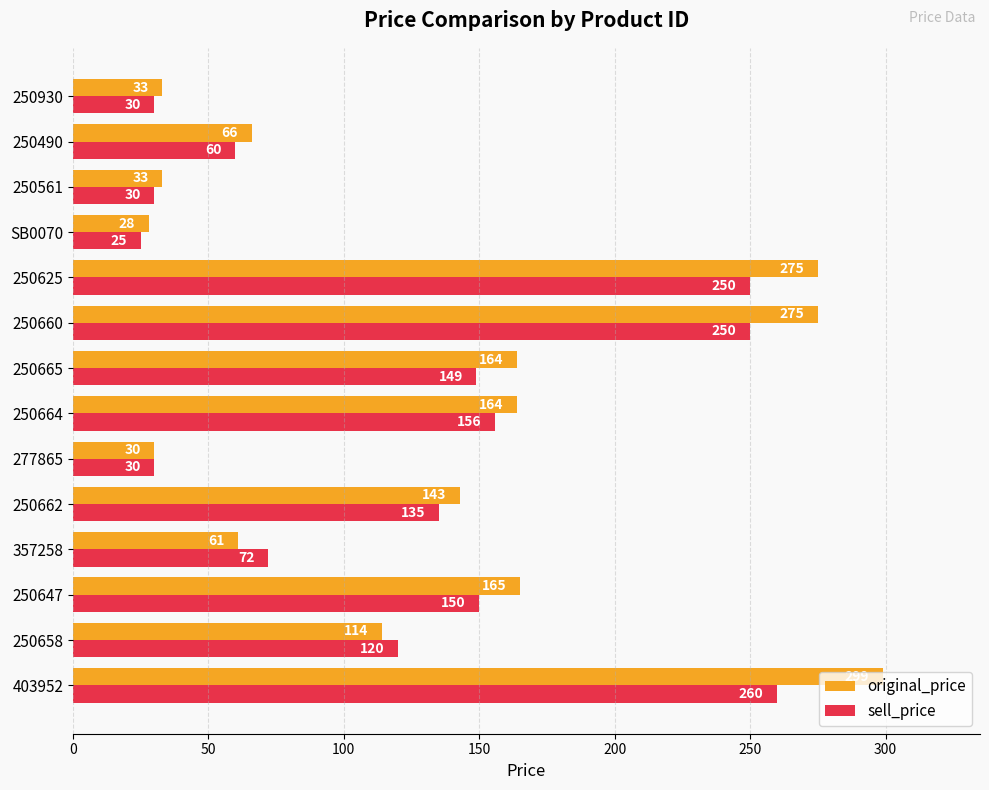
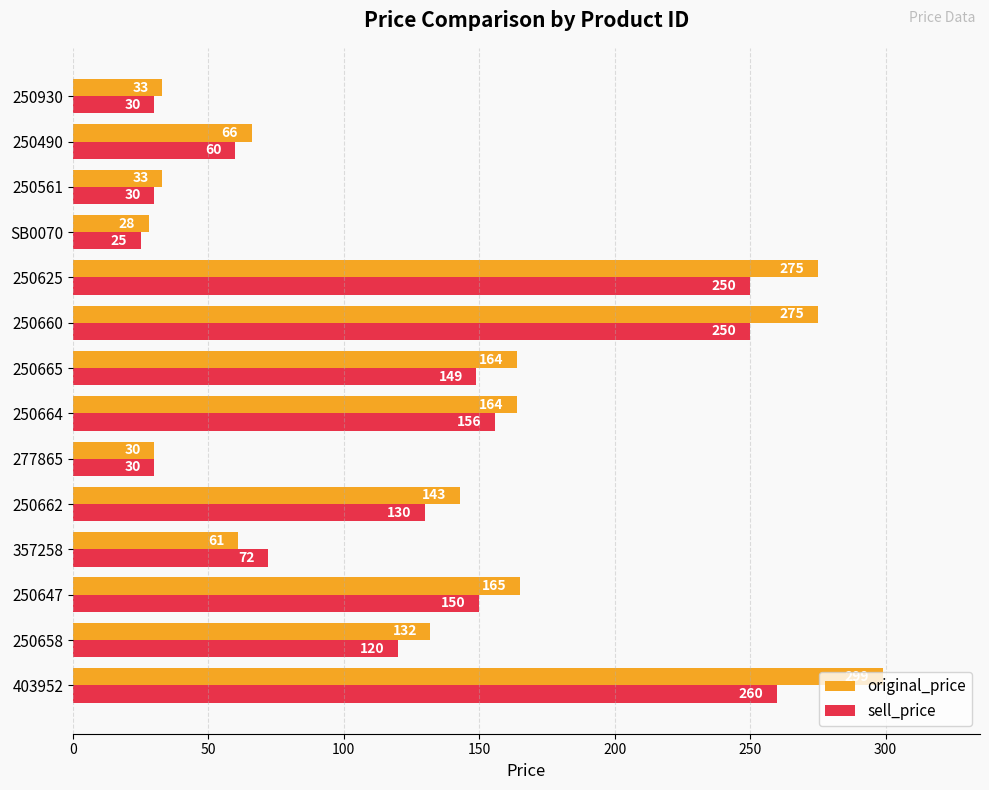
sell_price, 250662: 135 -> 130
original_price, 250658: 114 -> 132
